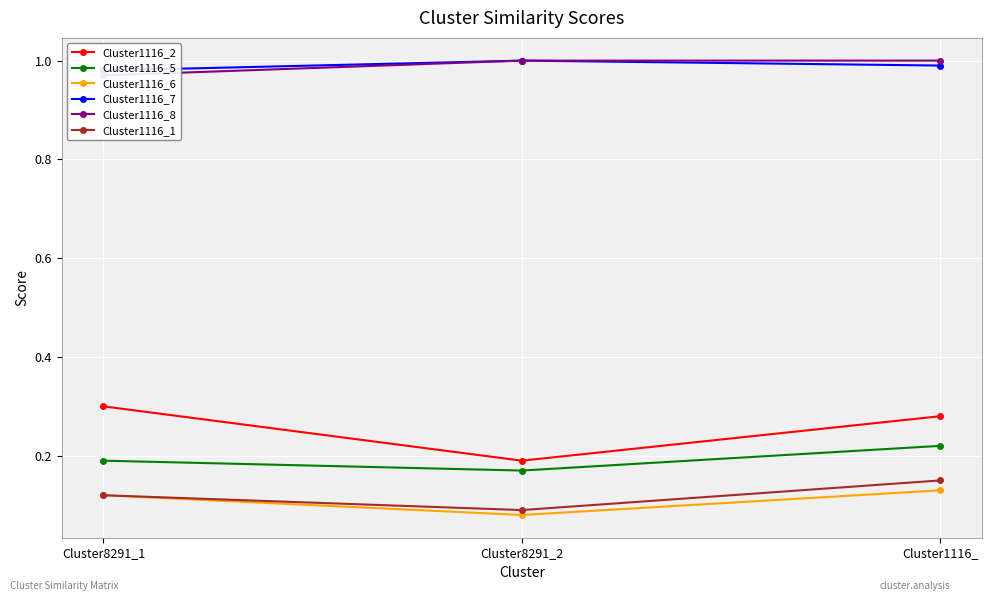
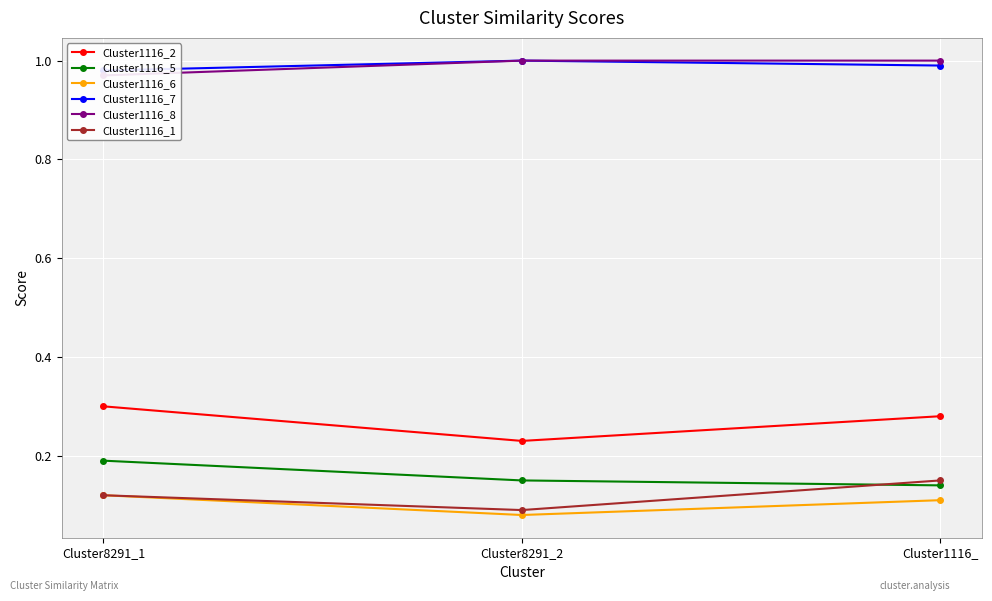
Cluster1116_2, Cluster8291_2: 0.19 -> 0.23
Cluster1116_5, Cluster8291_2: 0.17 -> 0.15
Cluster1116_5, Cluster1116_: 0.22 -> 0.14
Cluster1116_6, Cluster1116_: 0.13 -> 0.11
